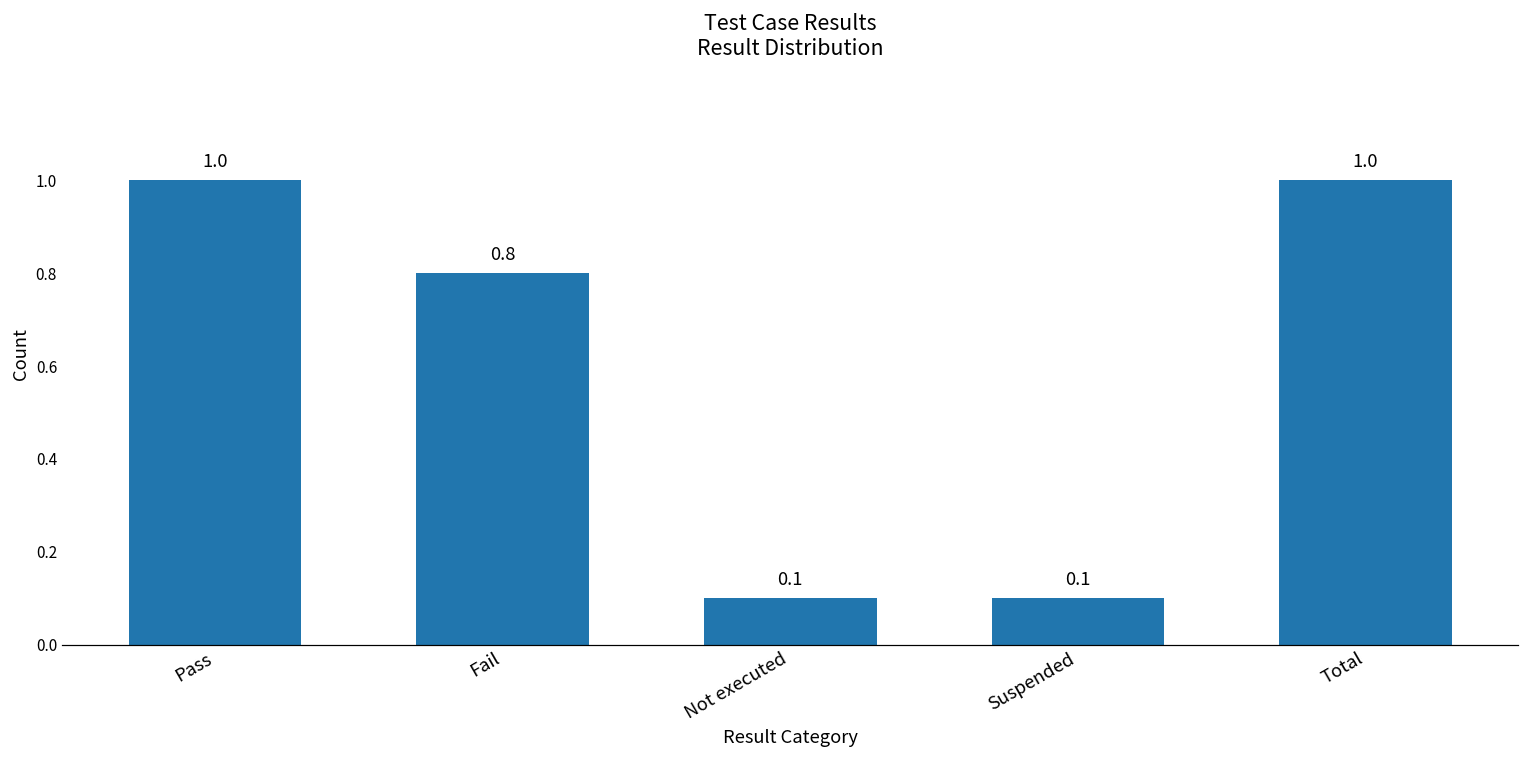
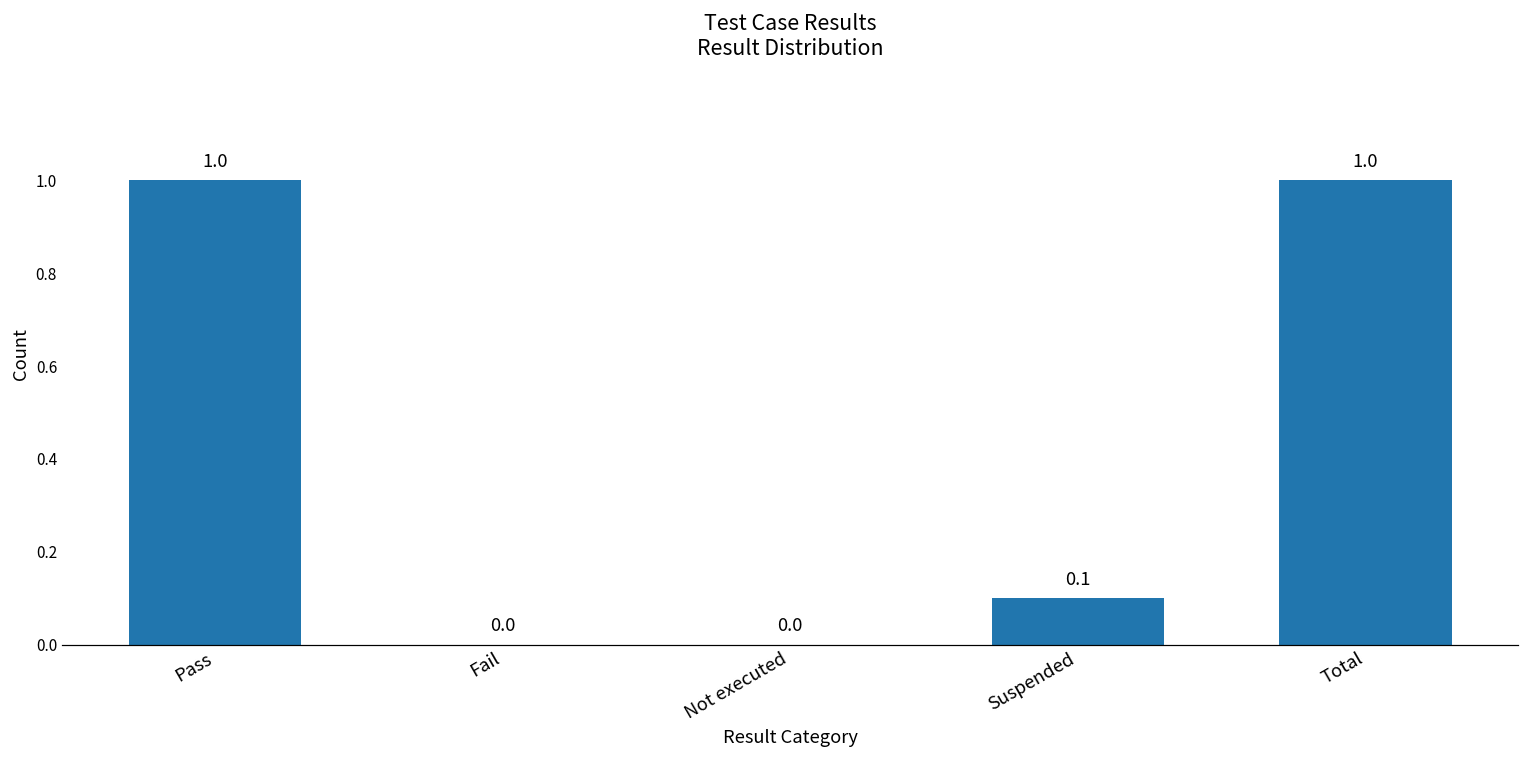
Fail: 0.8 -> 0.0
Not executed: 0.1 -> 0.0
